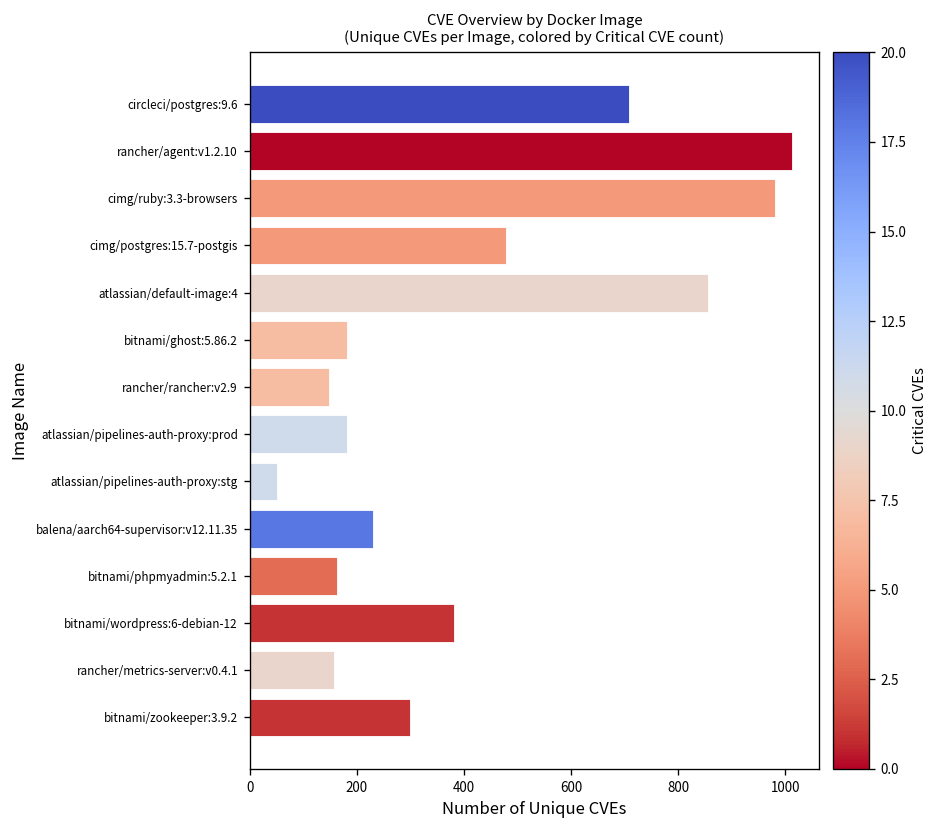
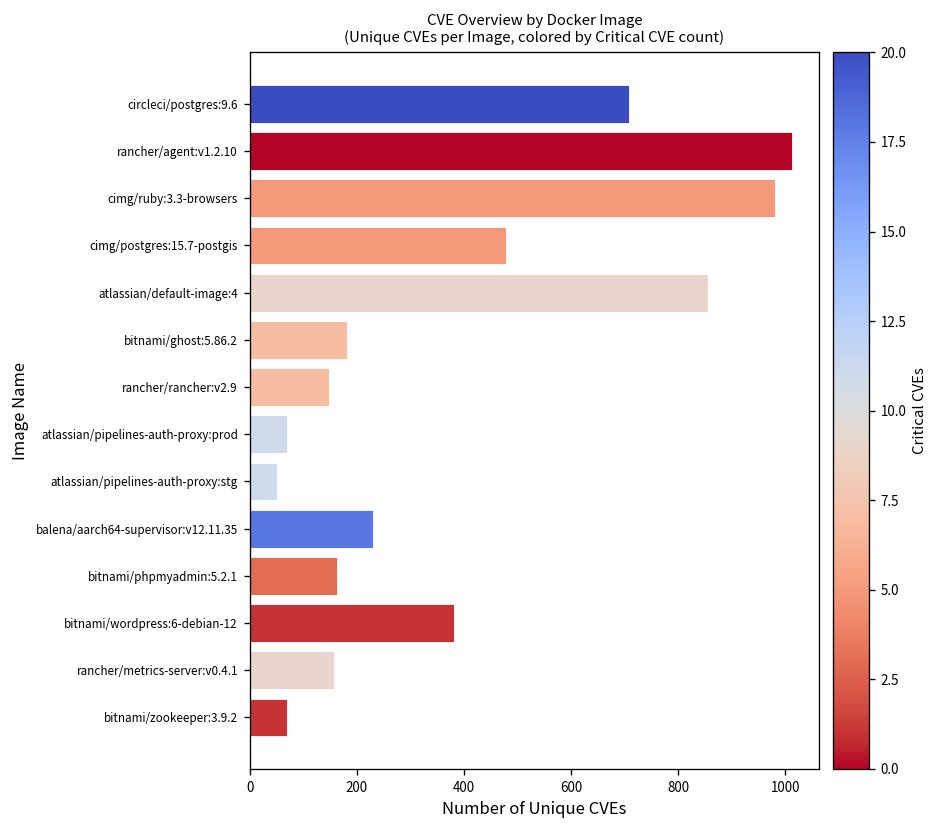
atlassian/pipelines-auth-proxy:prod: 180 -> 70
bitnami/zookeeper:3.9.2: 300 -> 70
